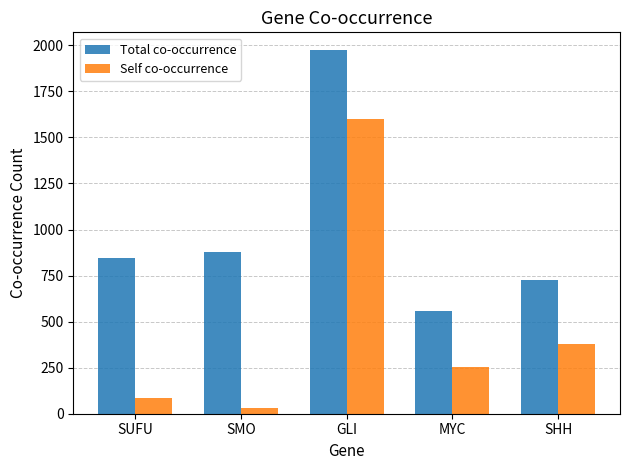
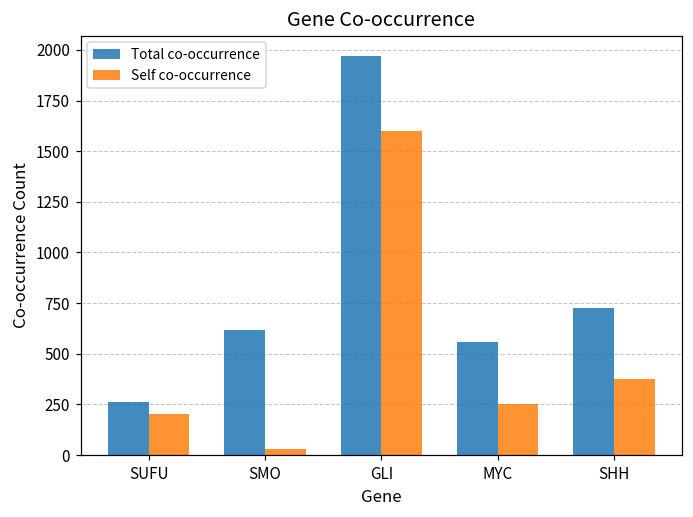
Total co-occurrence, SUFU: 850 -> 260
Self co-occurrence, SUFU: 80 -> 200
Total co-occurrence, SMO: 880 -> 620
